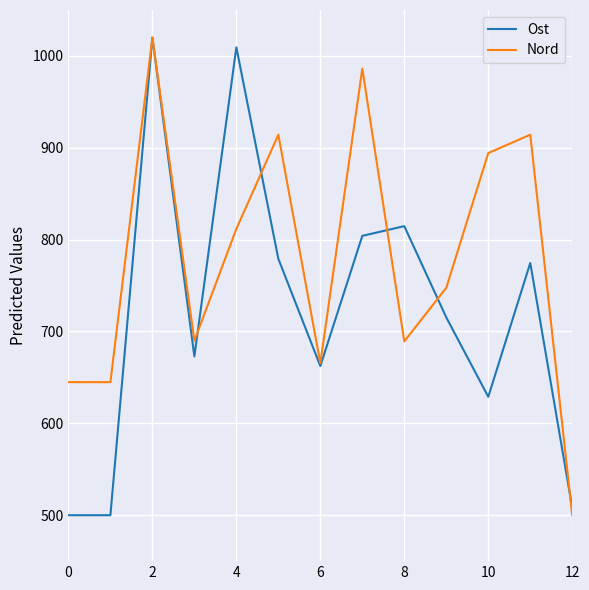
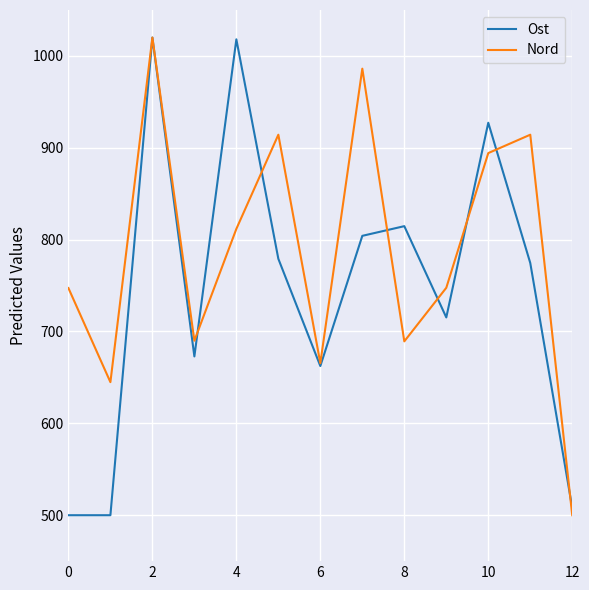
Nord, 0: 640 -> 750
Ost, 4: 1010 -> 1020
Ost, 10: 630 -> 930
